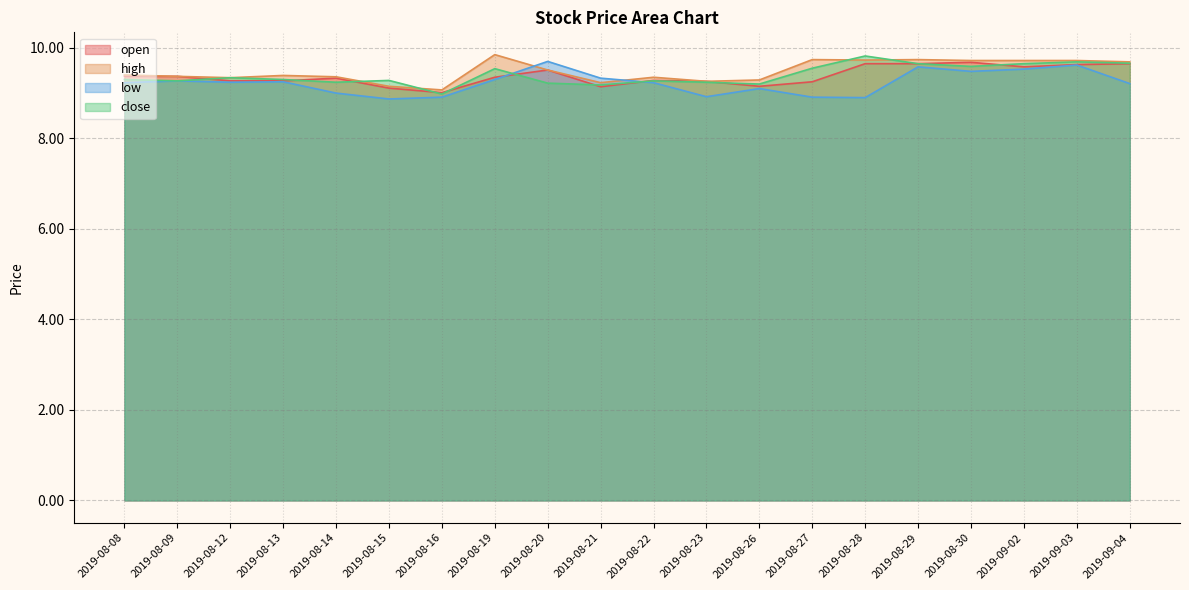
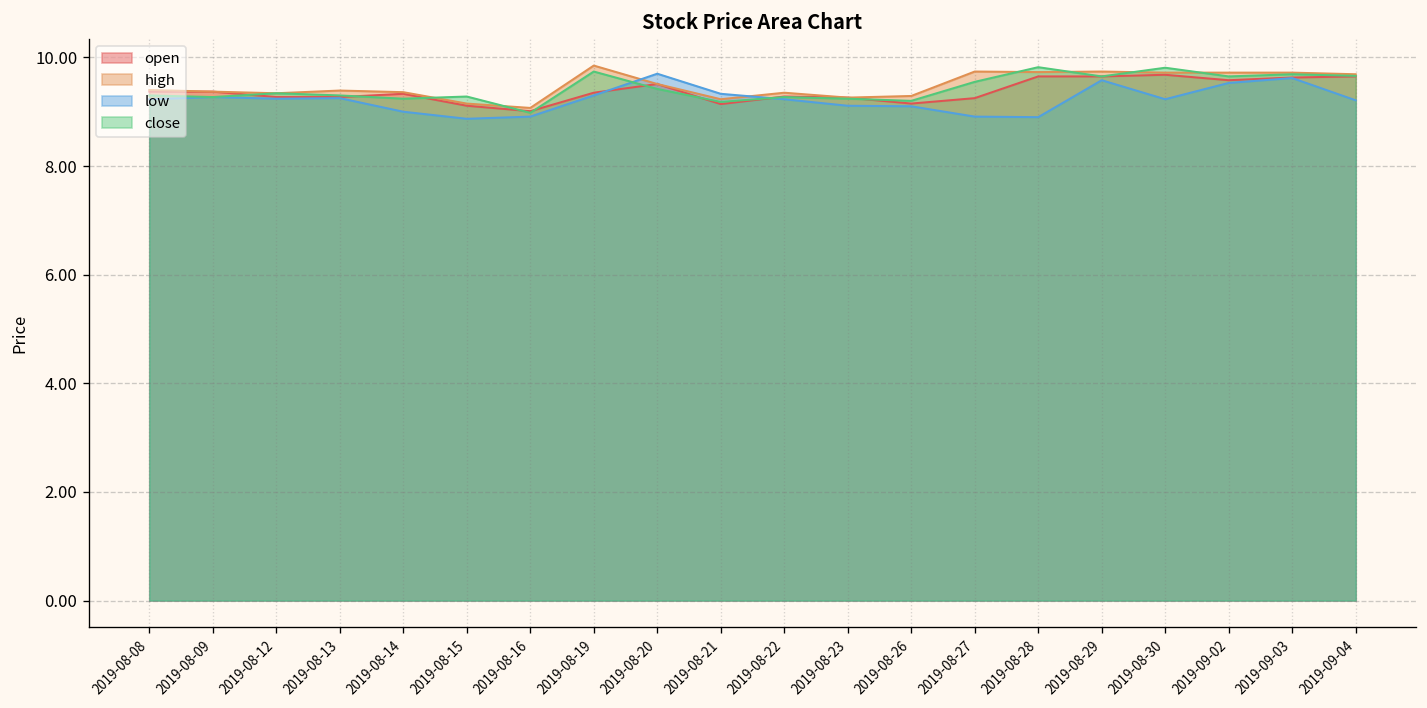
close, 2019-08-19: 9.5 -> 9.7
close, 2019-08-20: 9.2 -> 9.4
low, 2019-08-23: 8.9 -> 9.1
low, 2019-08-30: 9.5 -> 9.2
close, 2019-08-30: 9.6 -> 9.8
